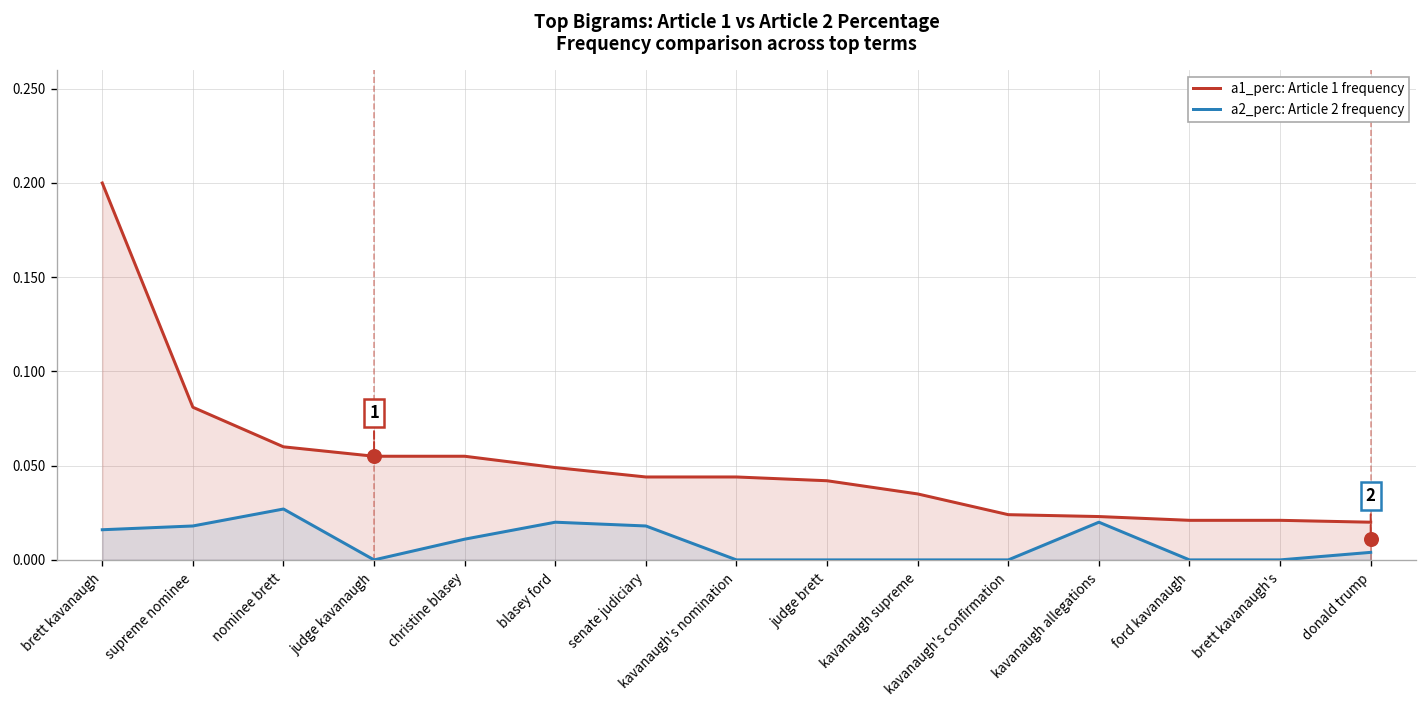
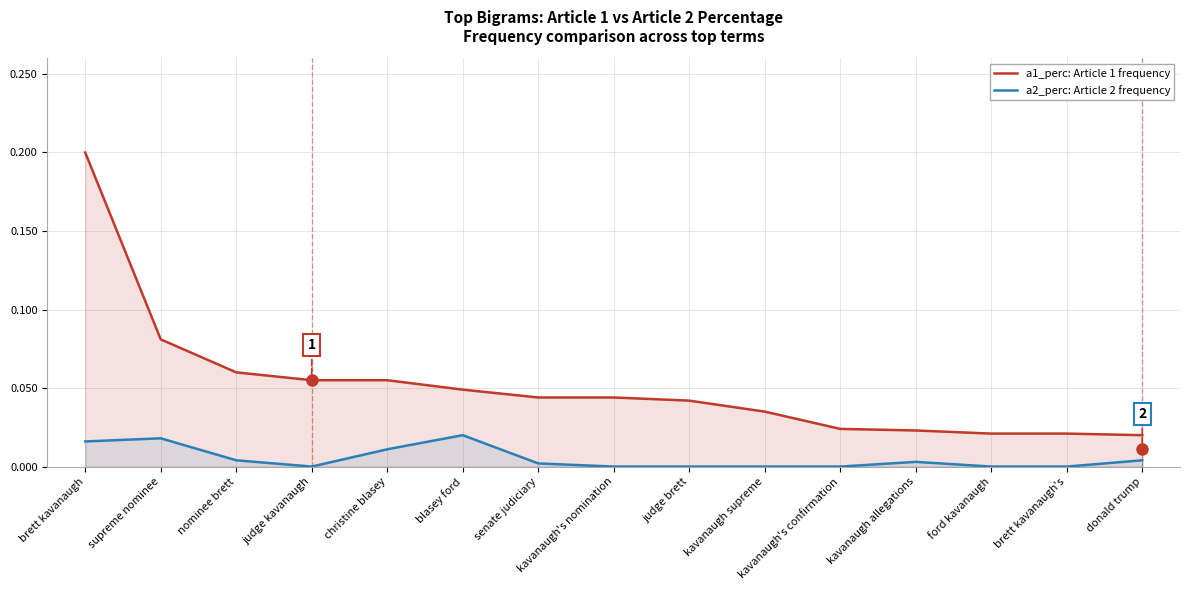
a2_perc: Article 2 frequency, nominee brett: 0.027 -> 0.004
a2_perc: Article 2 frequency, senate judiciary: 0.018 -> 0.002
a2_perc: Article 2 frequency, kavanaugh allegations: 0.020 -> 0.003
